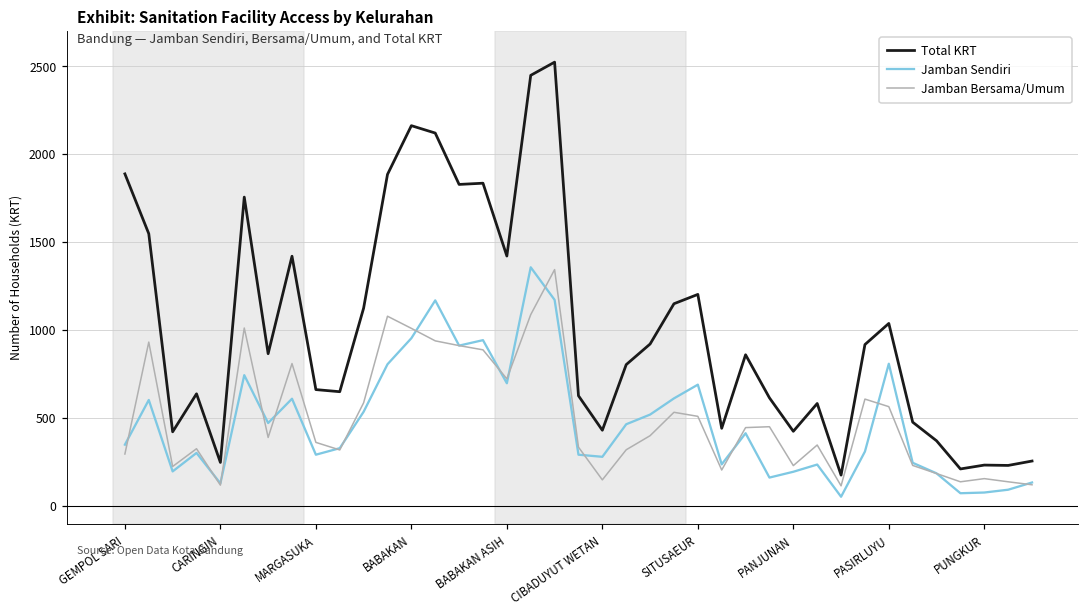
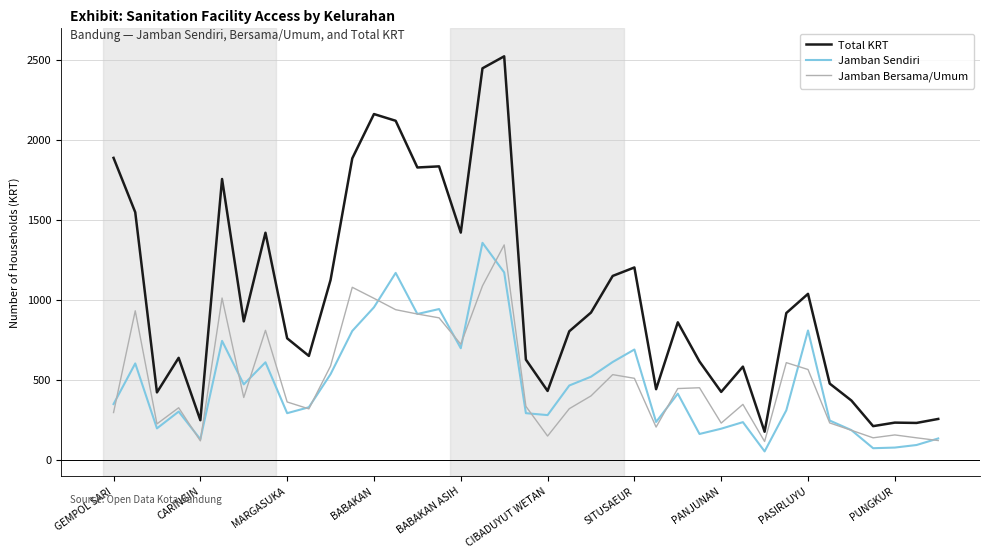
Total KRT, MARGASUKA: 660 -> 760
